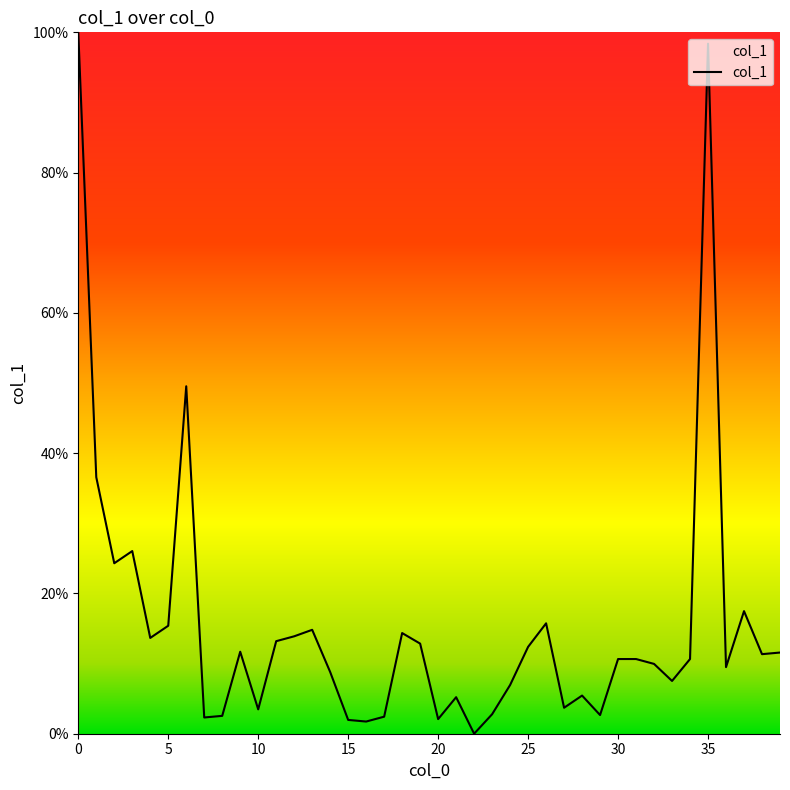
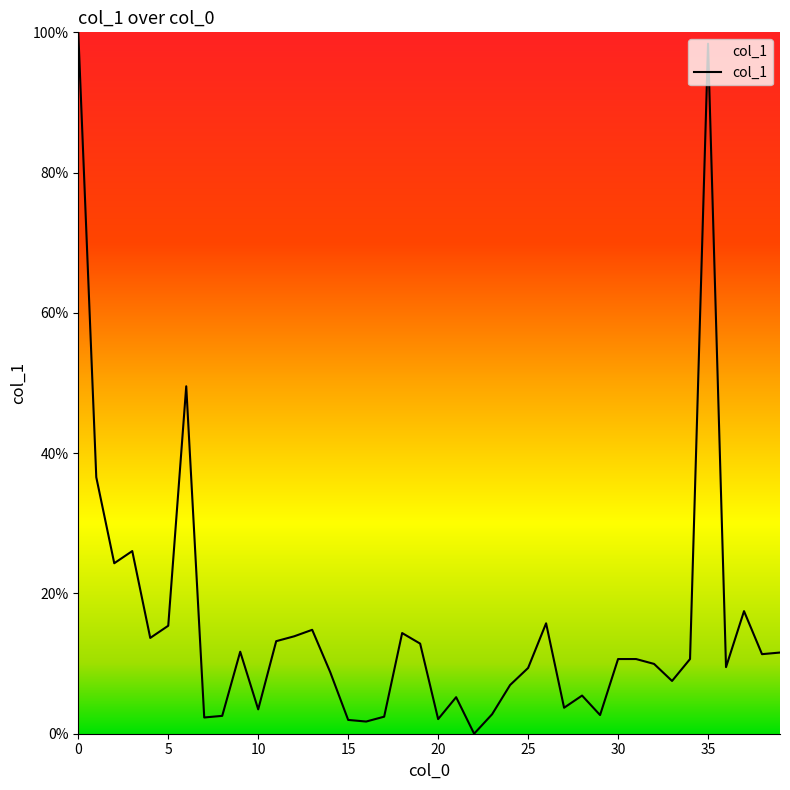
25: 12% -> 9%
